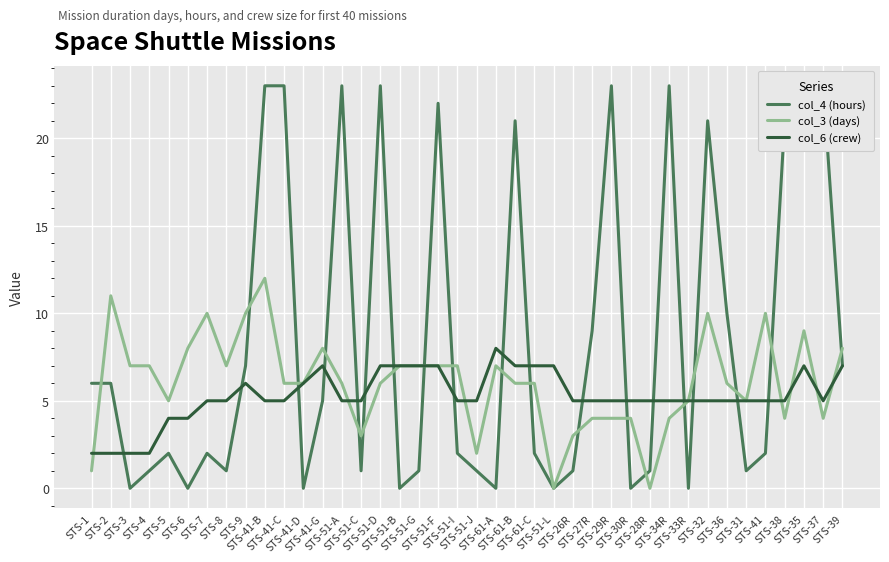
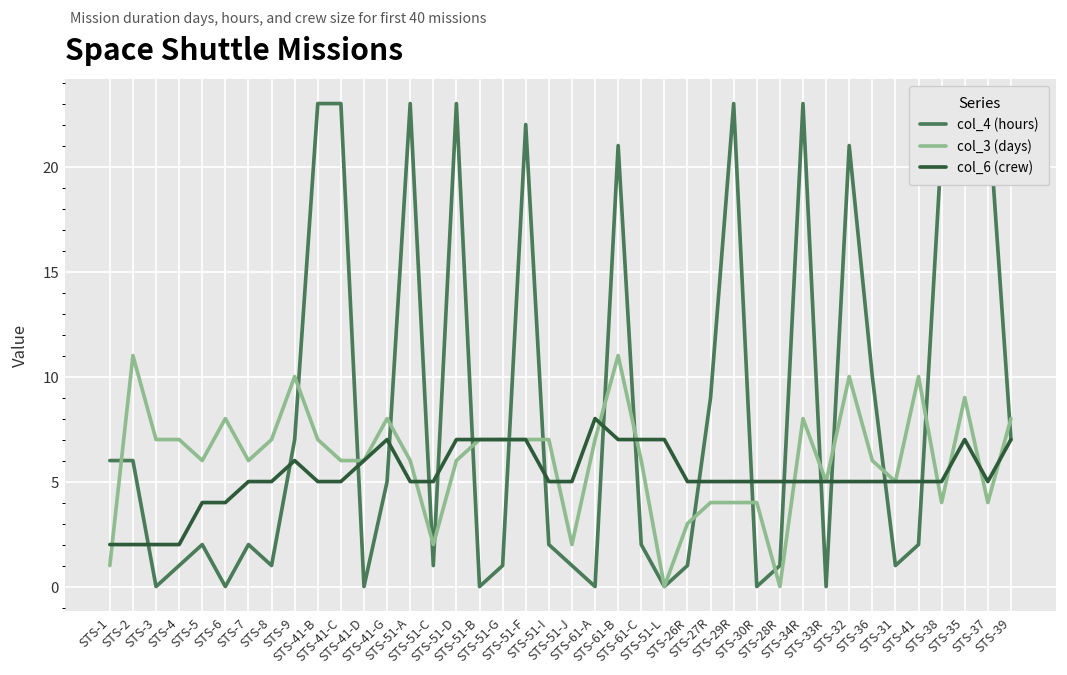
col_3 (days), STS-5: 5 -> 6
col_3 (days), STS-7: 10 -> 6
col_3 (days), STS-41-B: 12 -> 7
col_3 (days), STS-51-C: 3 -> 2
col_3 (days), STS-61-B: 6 -> 11
col_3 (days), STS-34R: 4 -> 8
